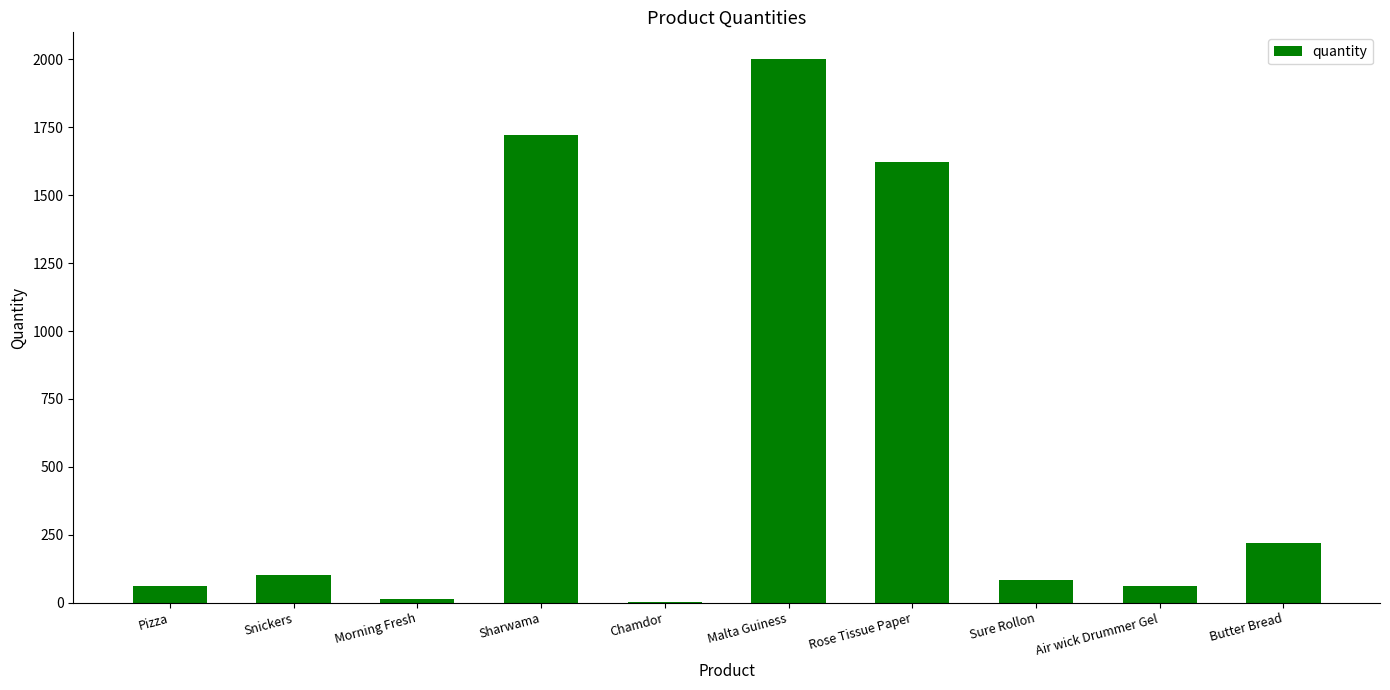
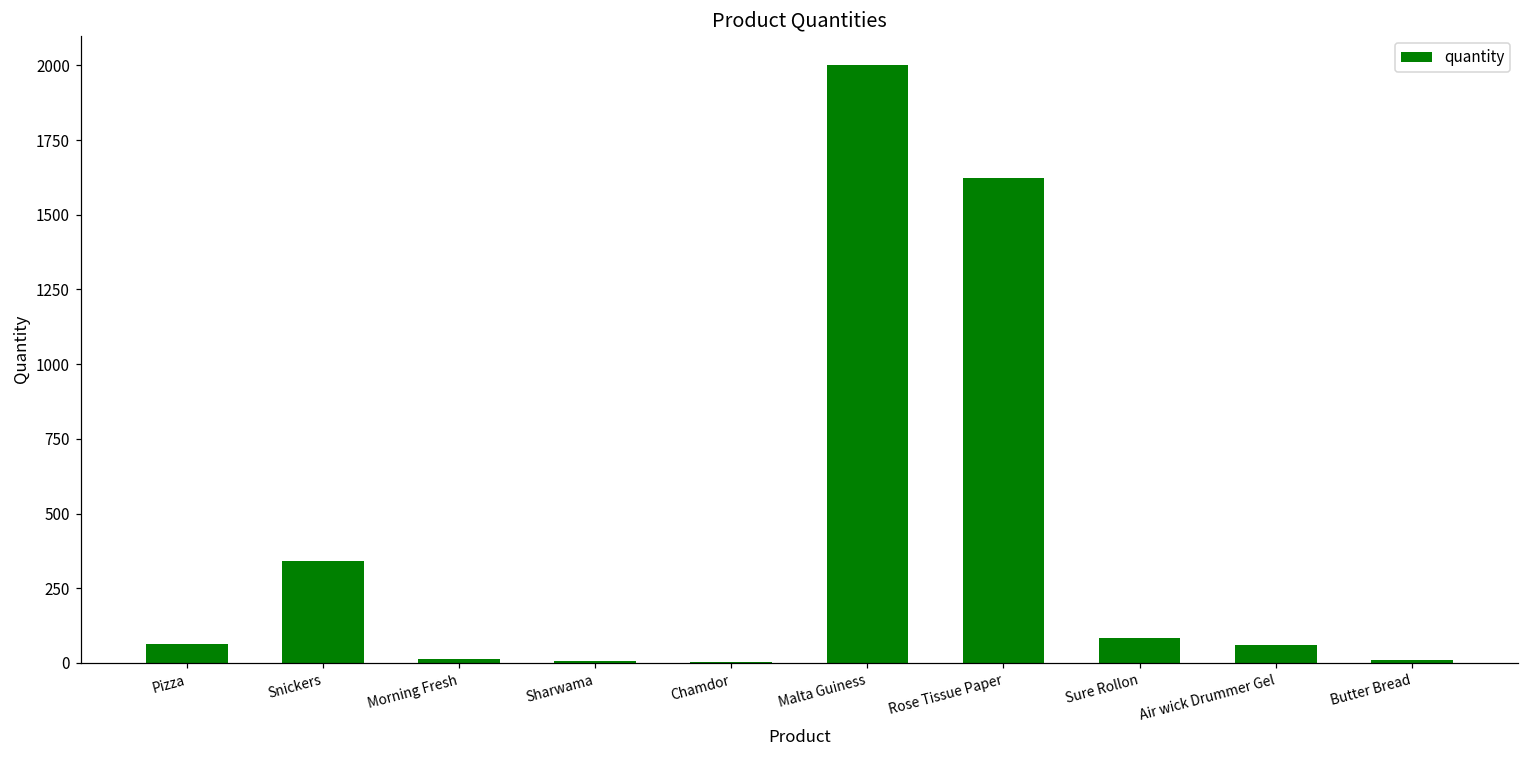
Snickers: 100 -> 340
Sharwama: 1720 -> 10
Butter Bread: 220 -> 10
